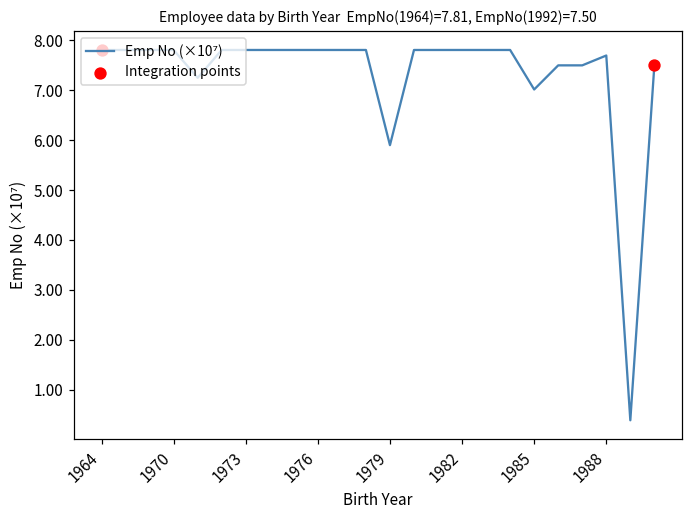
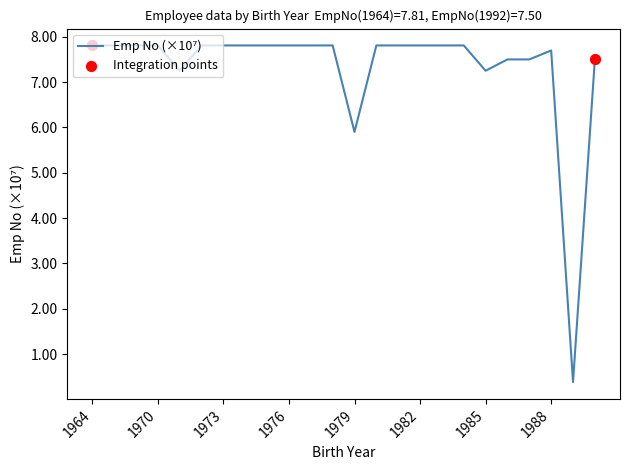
Emp No (×10⁷), 1985: 7.0 -> 7.3
